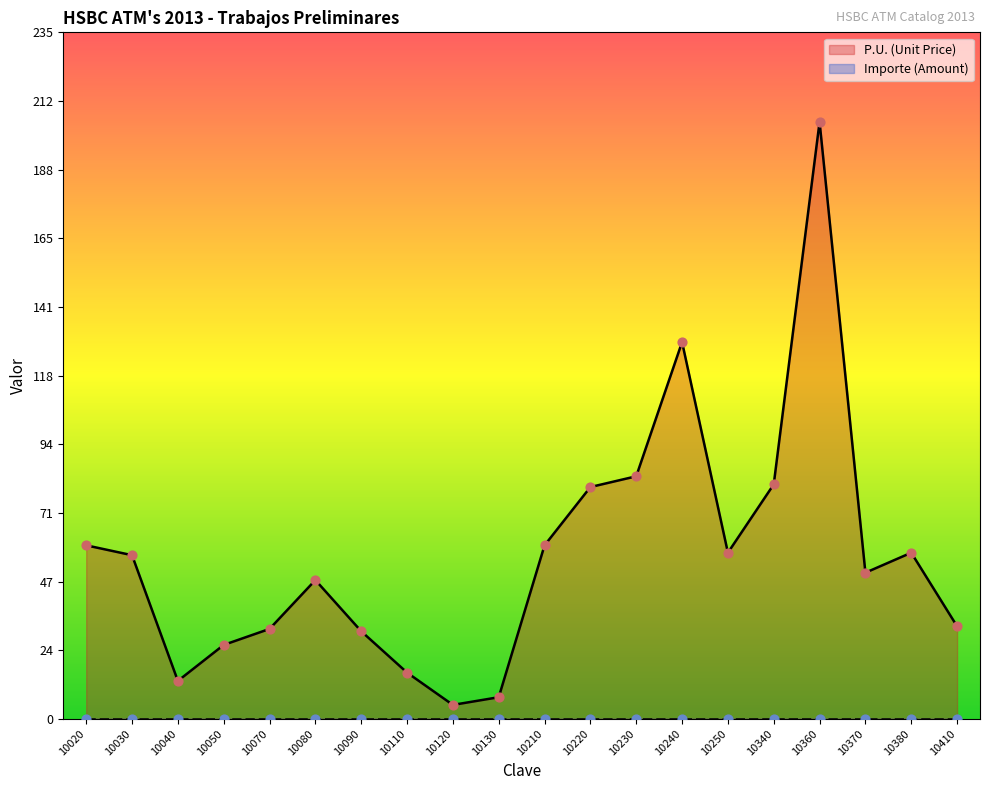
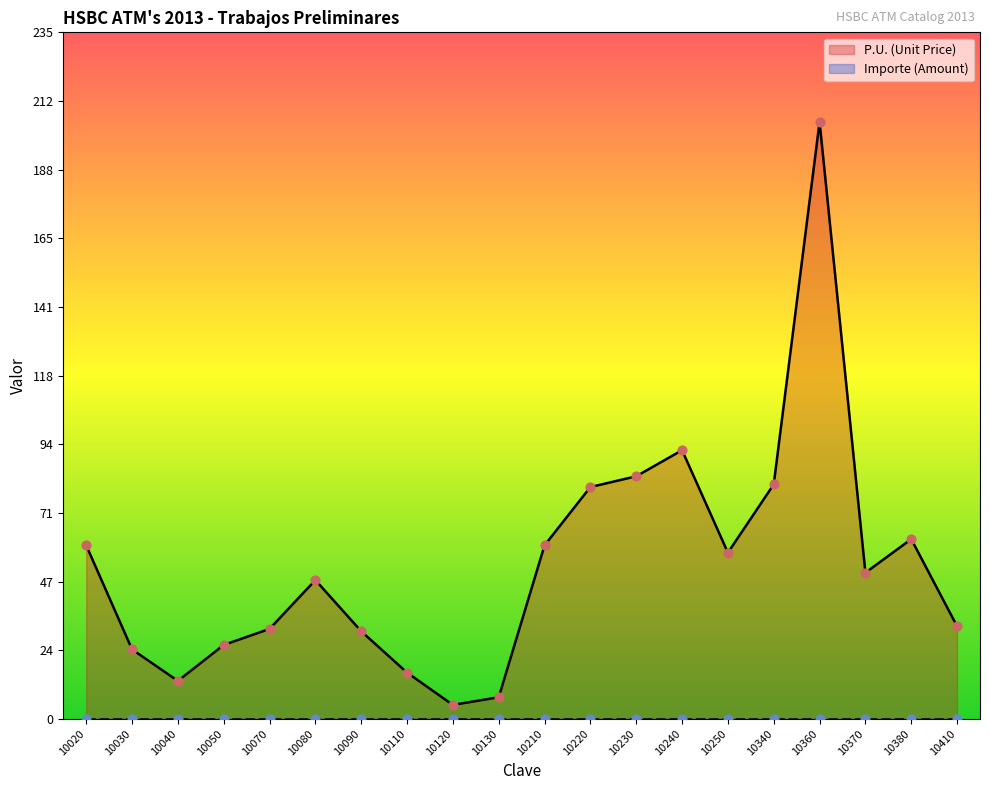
P.U. (Unit Price), 10030: 56 -> 24
P.U. (Unit Price), 10240: 129 -> 92
P.U. (Unit Price), 10380: 57 -> 62
